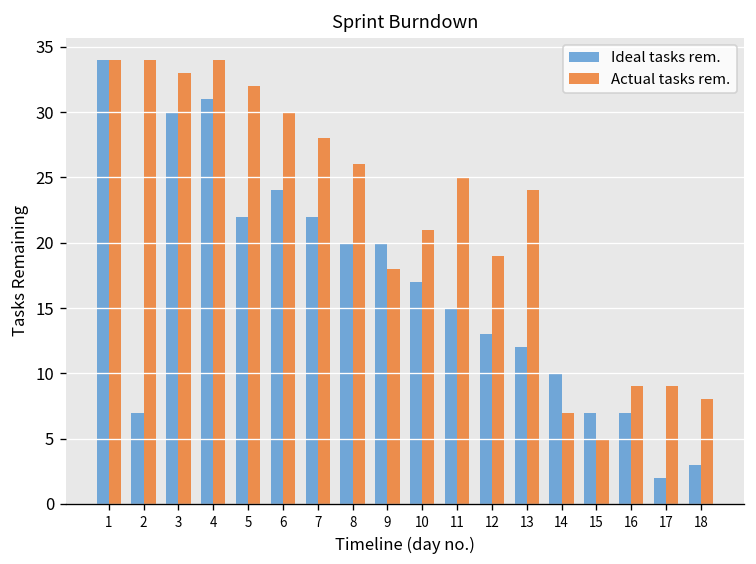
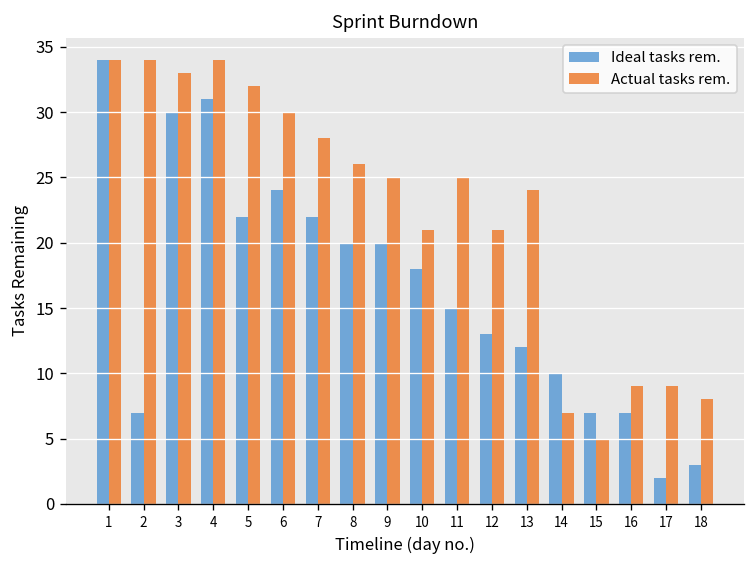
Actual tasks rem., 9: 18 -> 25
Ideal tasks rem., 10: 17 -> 18
Actual tasks rem., 12: 19 -> 21
